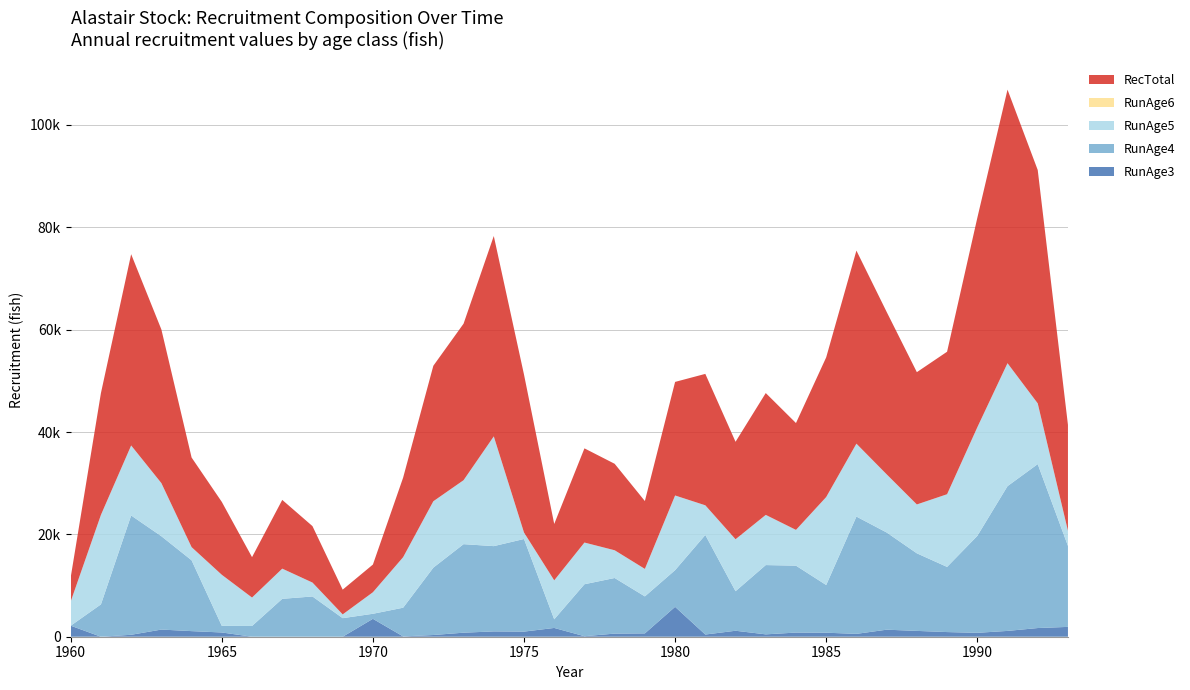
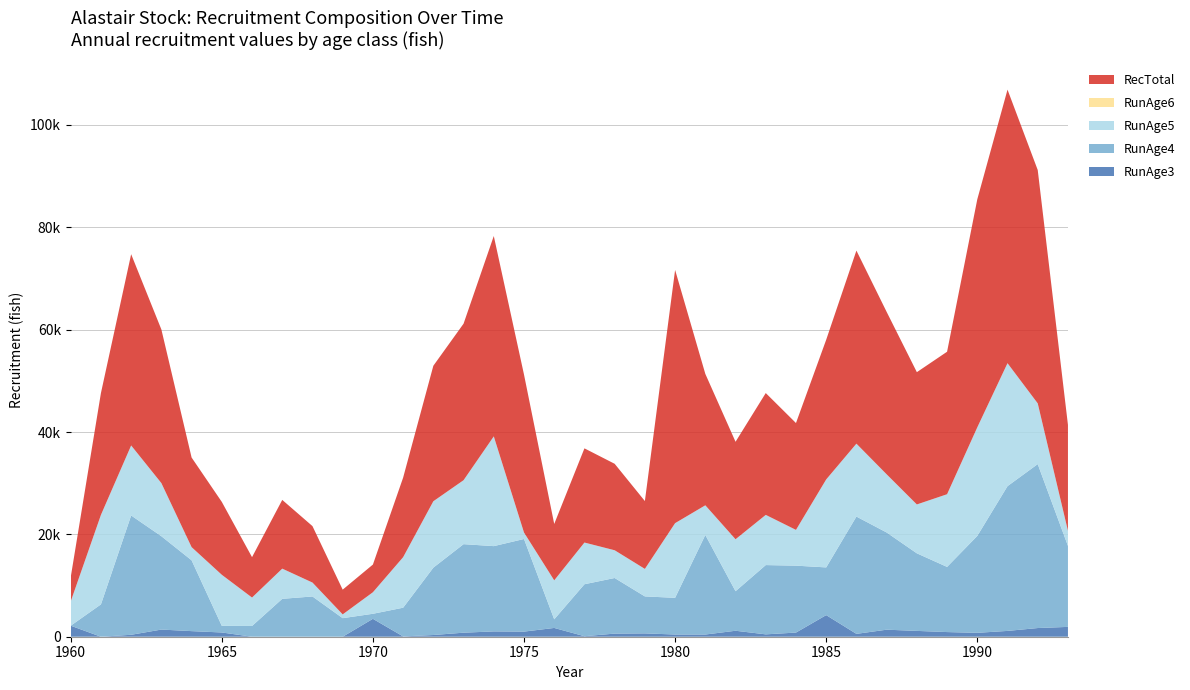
RunAge3, 1980: 6000 -> 0
RecTotal, 1980: 22000 -> 49000
RunAge3, 1985: 1000 -> 4000
RecTotal, 1990: 41000 -> 45000
